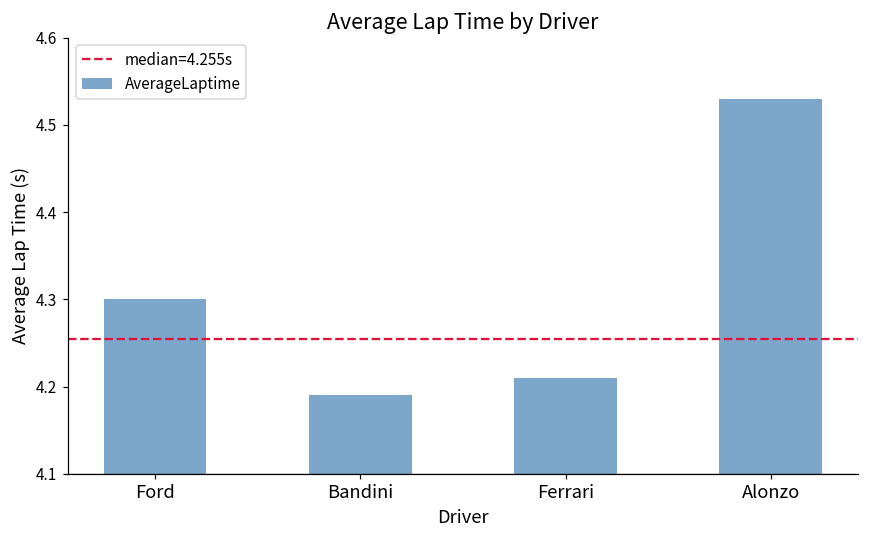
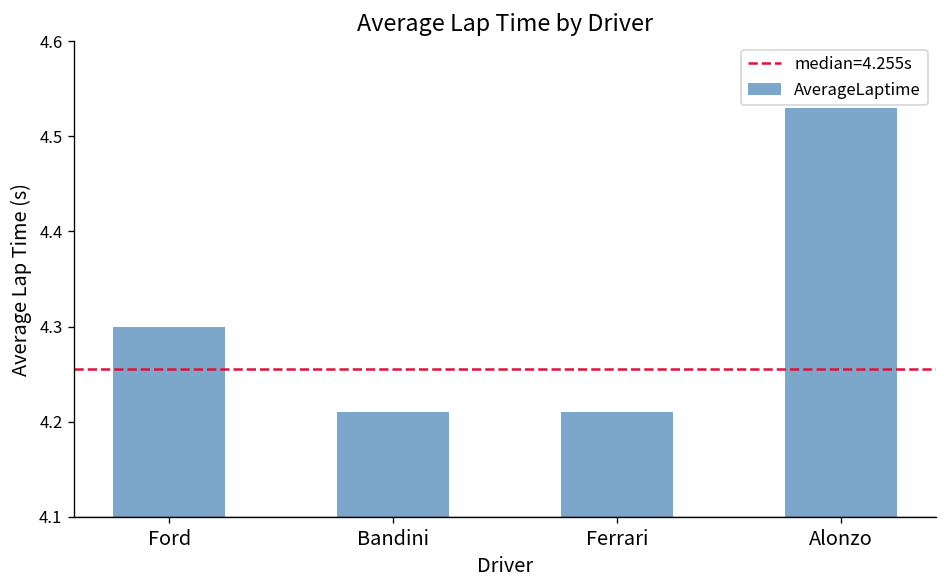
Bandini: 4.19 -> 4.21
